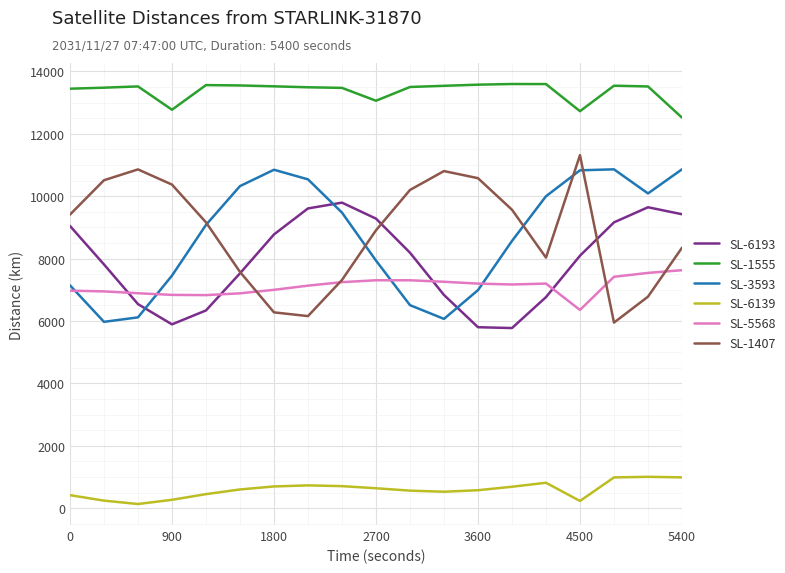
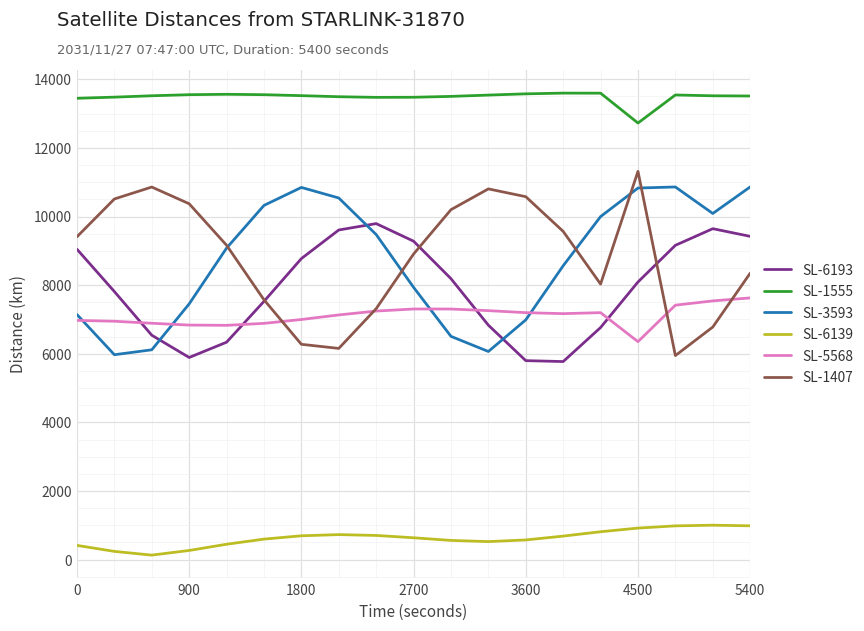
SL-1555, 900: 12800 -> 13600
SL-1555, 2700: 13100 -> 13500
SL-6139, 4500: 200 -> 900
SL-1555, 5400: 12500 -> 13500
